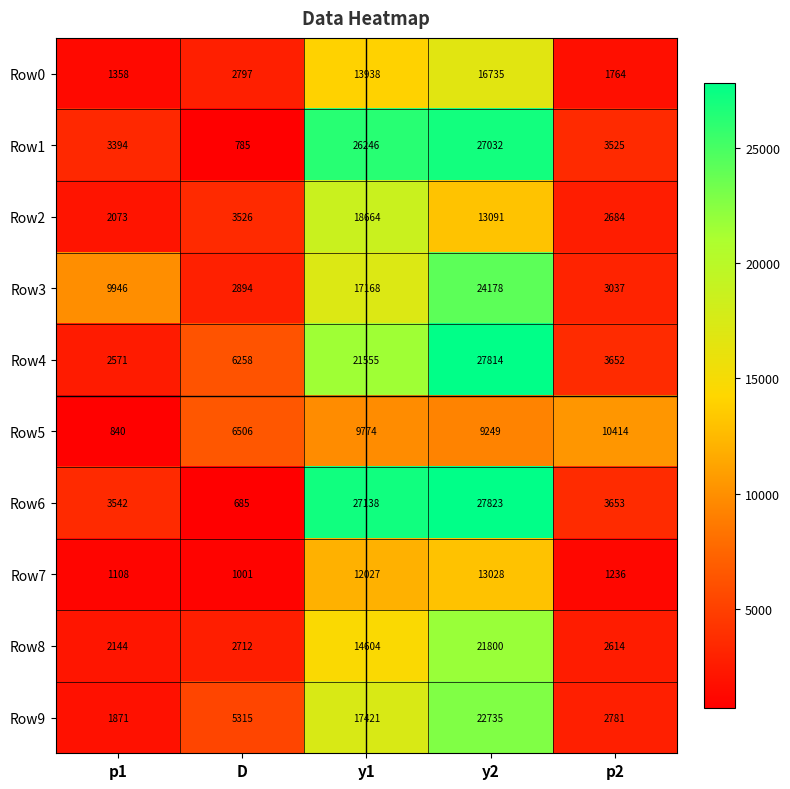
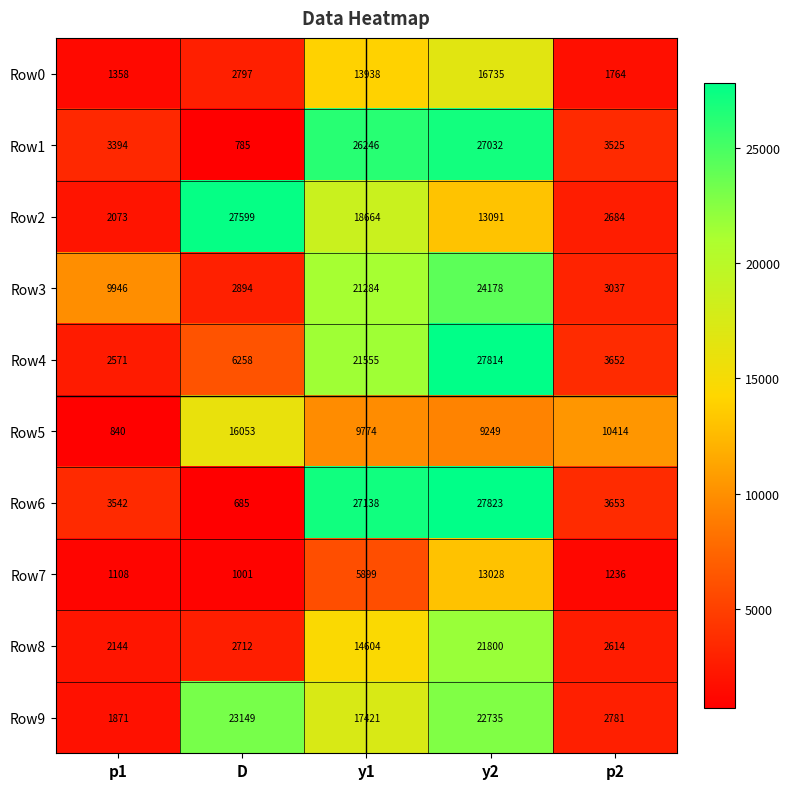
Row2, D: 3526 -> 27599
Row3, y1: 17168 -> 21284
Row5, D: 6506 -> 16053
Row7, y1: 12027 -> 5899
Row9, D: 5315 -> 23149
